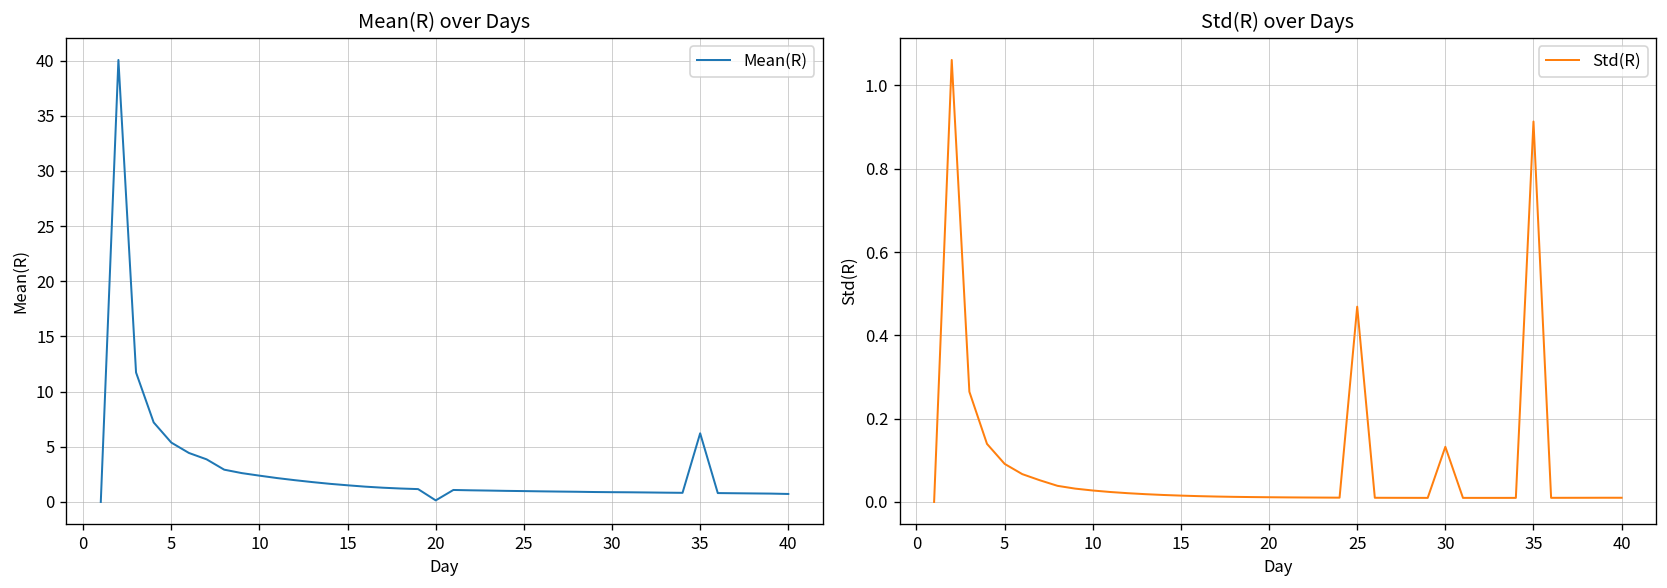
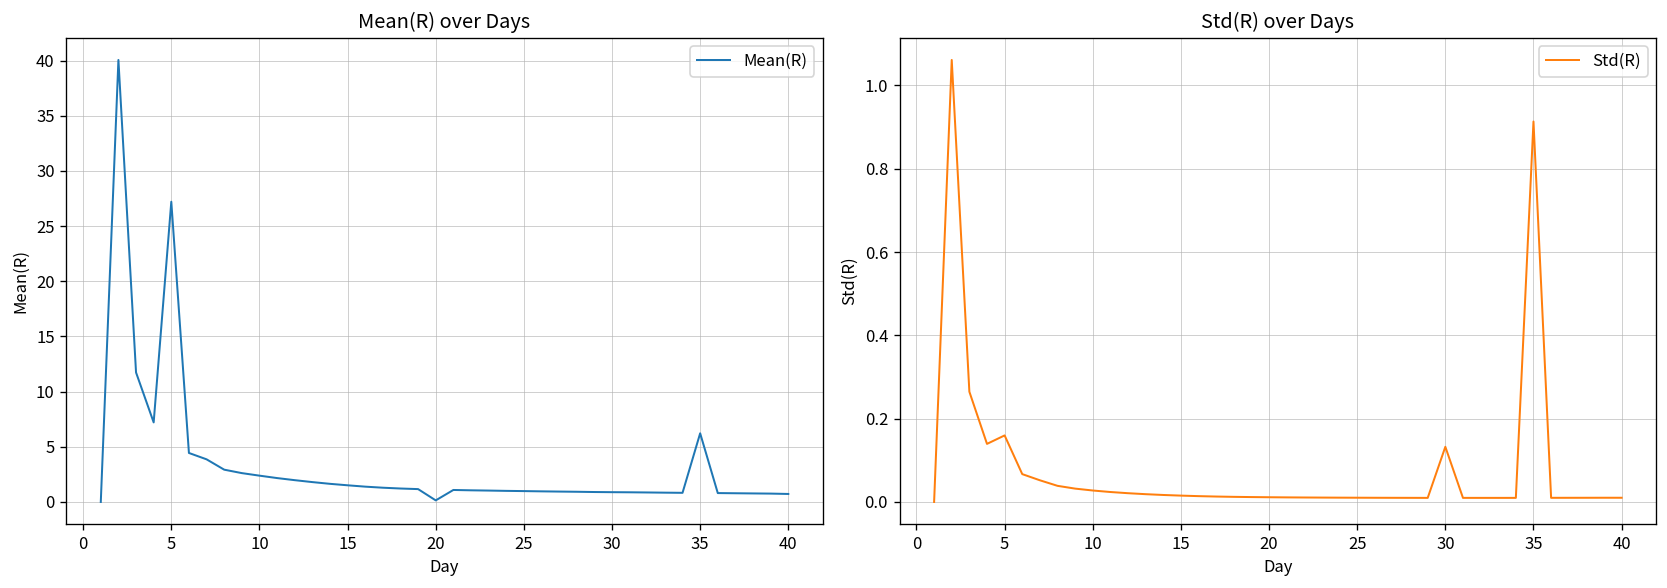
Mean(R) over Days, 5: 5 -> 27
Std(R) over Days, 5: 0.09 -> 0.16
Std(R) over Days, 25: 0.47 -> 0.01
